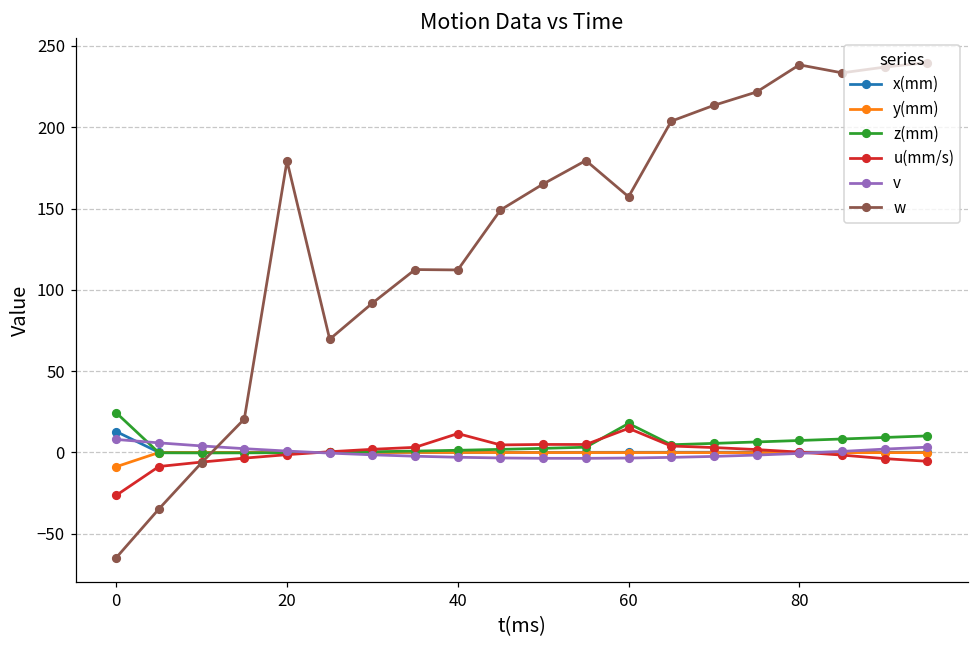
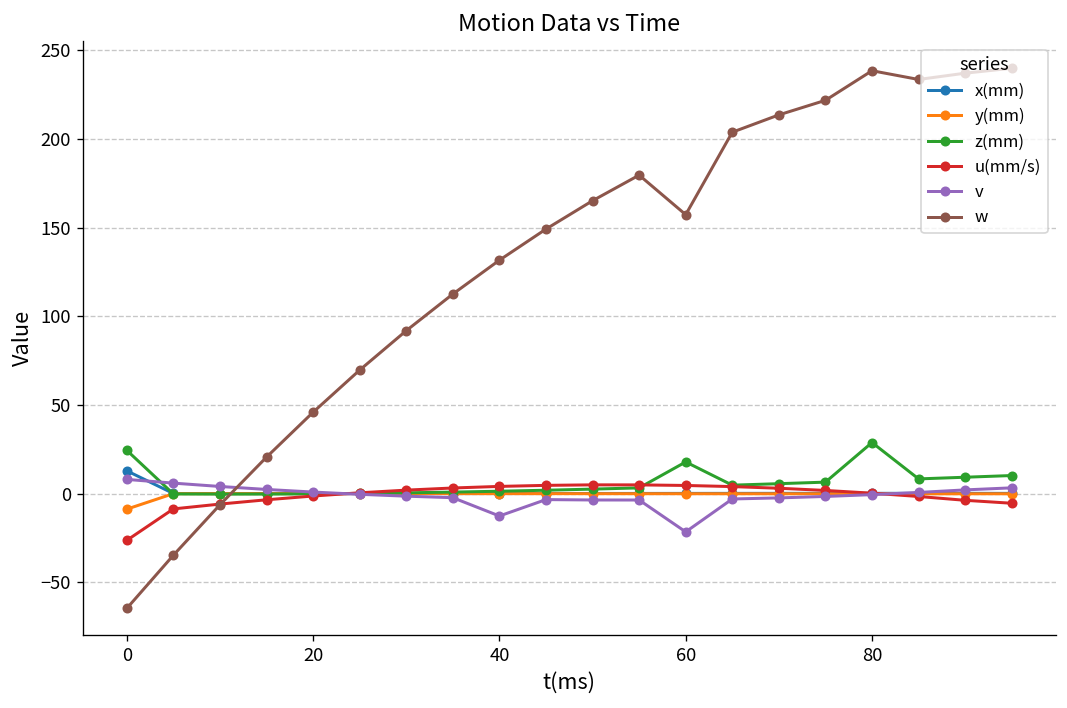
w, 20: 179 -> 46
u(mm/s), 40: 12 -> 4
v, 40: -3 -> -13
w, 40: 112 -> 132
u(mm/s), 60: 15 -> 5
v, 60: -3 -> -22
z(mm), 80: 7 -> 29
